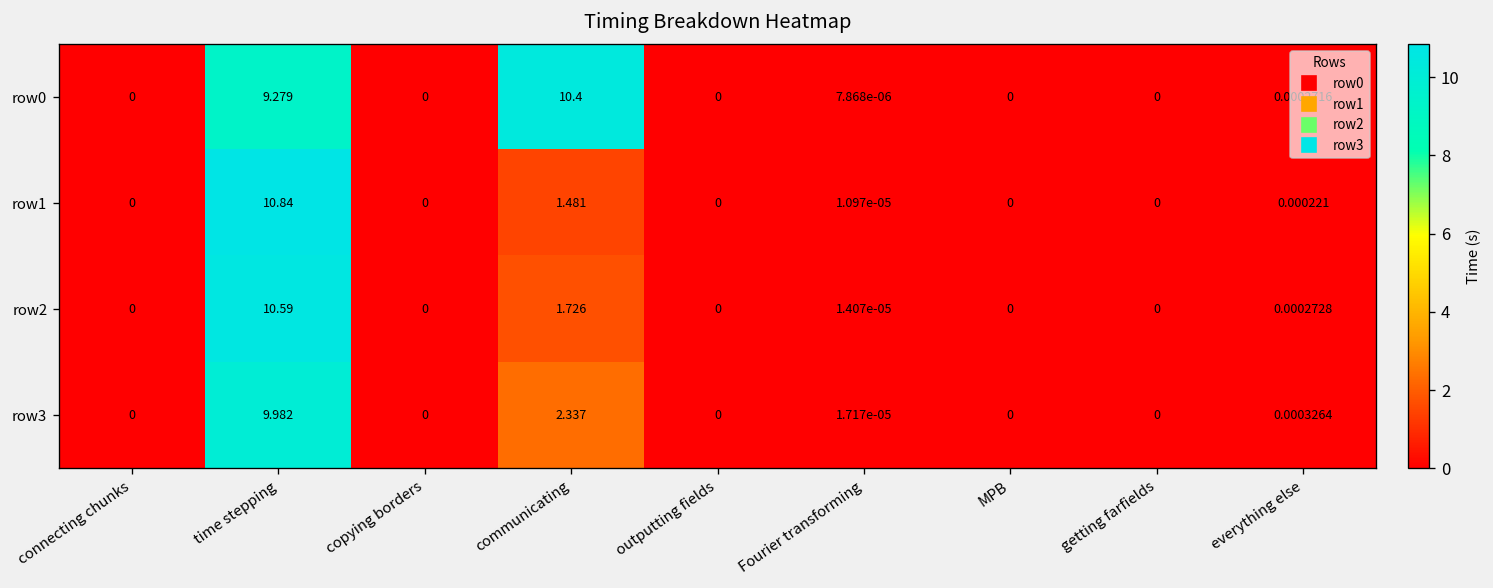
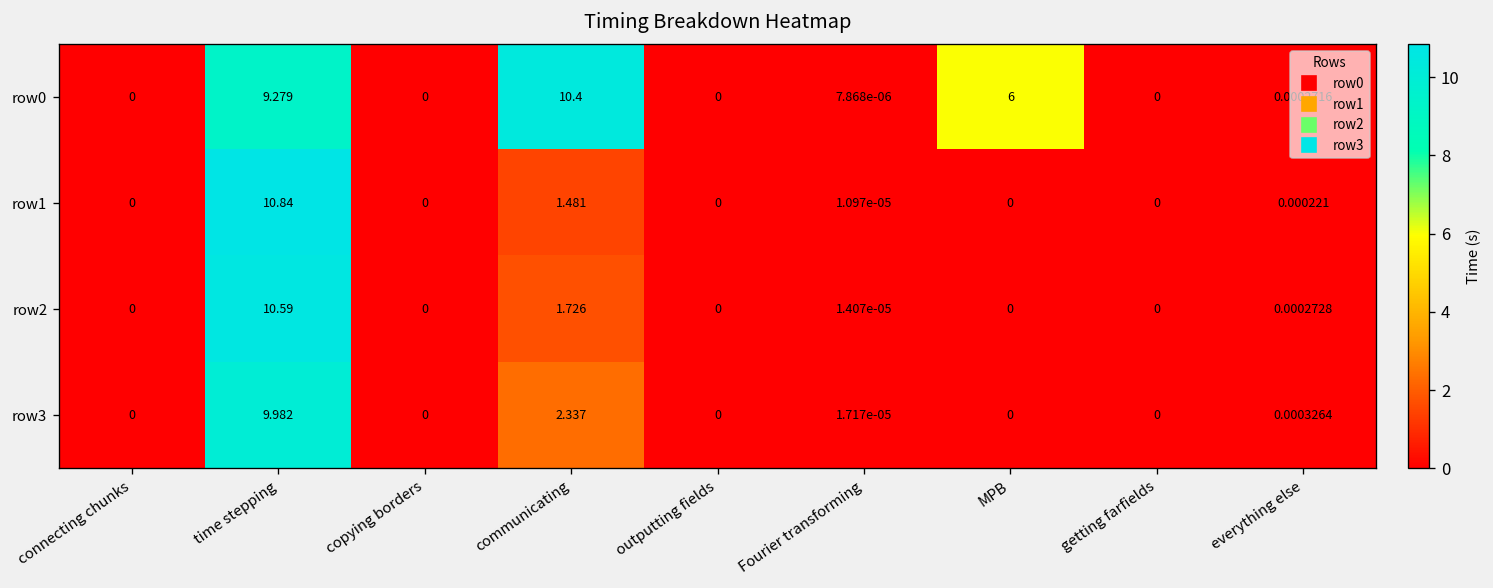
row0, MPB: 0 -> 6
